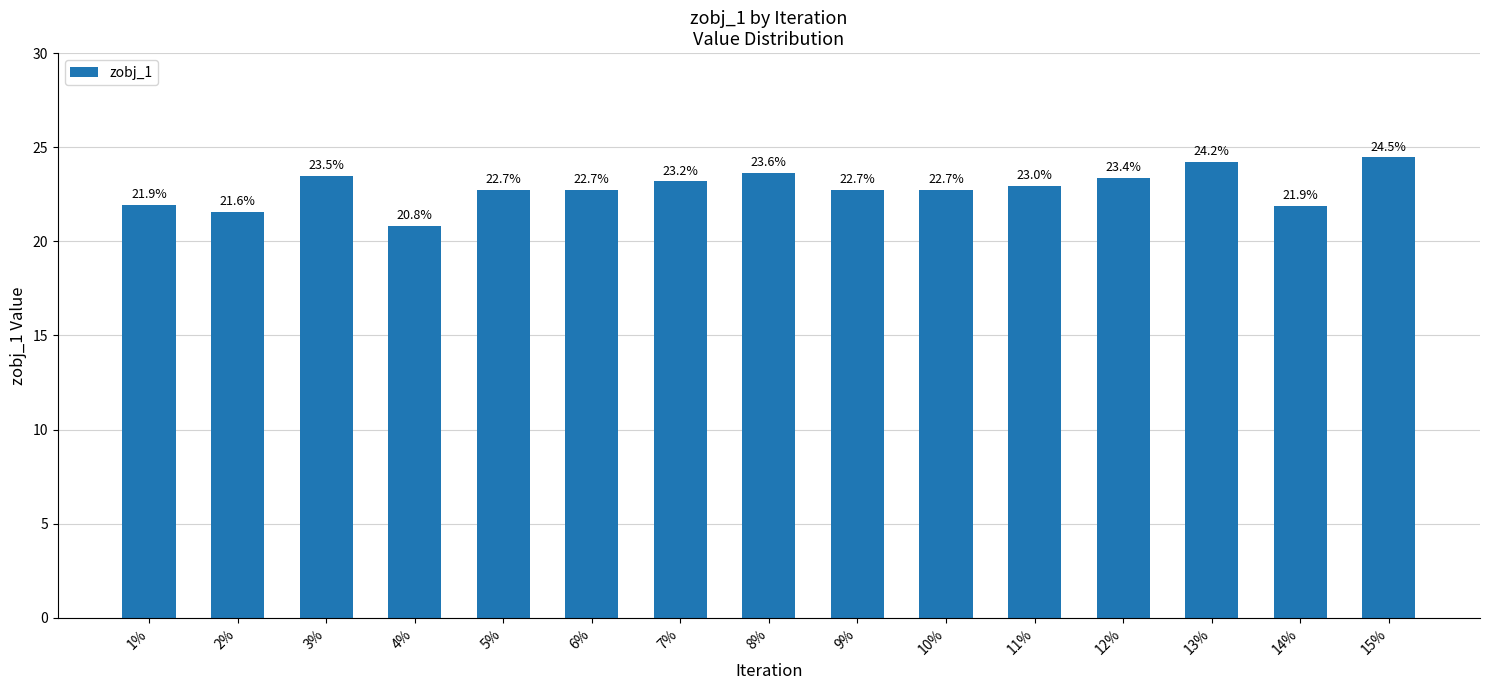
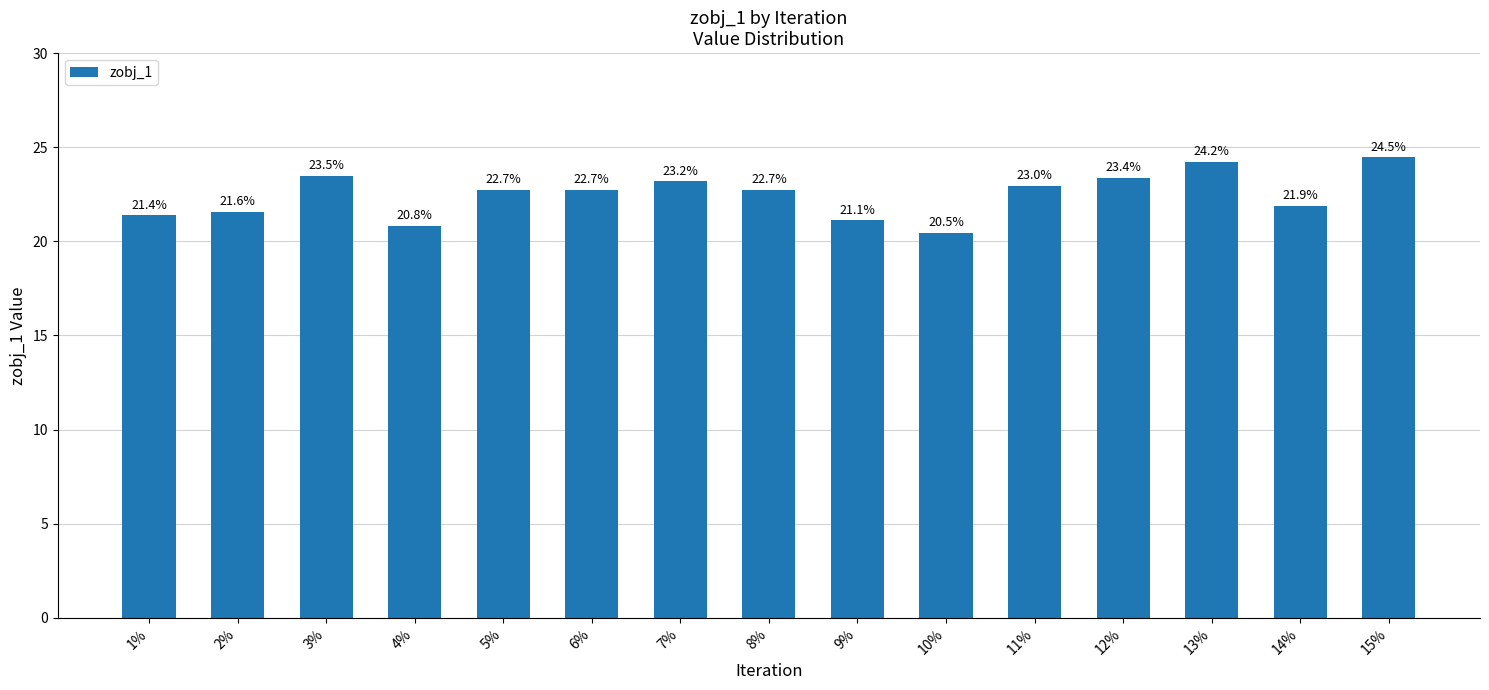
1%: 21.9% -> 21.4%
8%: 23.6% -> 22.7%
9%: 22.7% -> 21.1%
10%: 22.7% -> 20.5%
